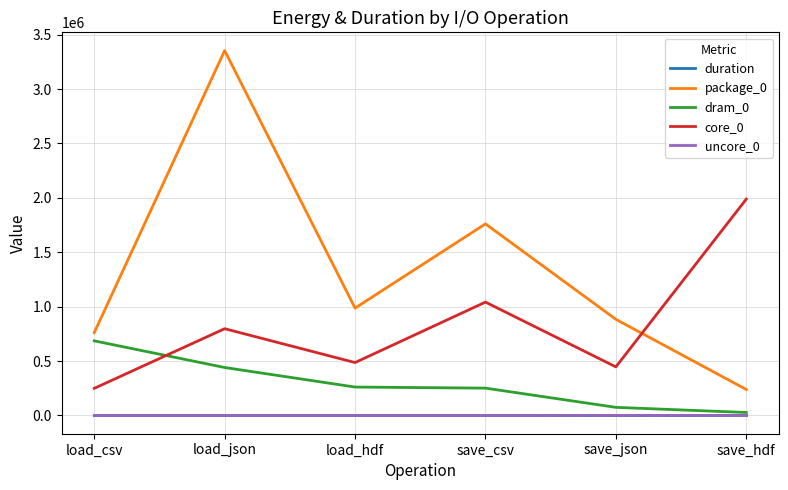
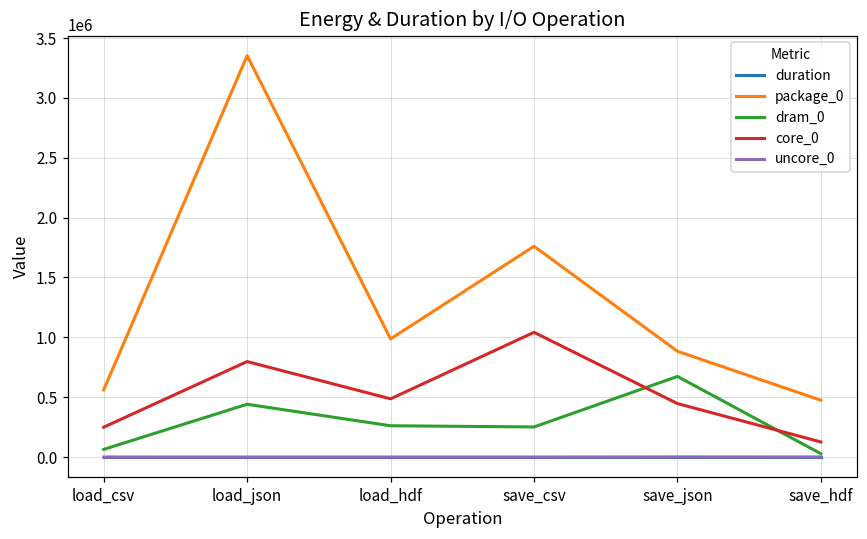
package_0, load_csv: 760000 -> 560000
dram_0, load_csv: 690000 -> 60000
dram_0, save_json: 70000 -> 670000
package_0, save_hdf: 240000 -> 470000
core_0, save_hdf: 1990000 -> 130000
